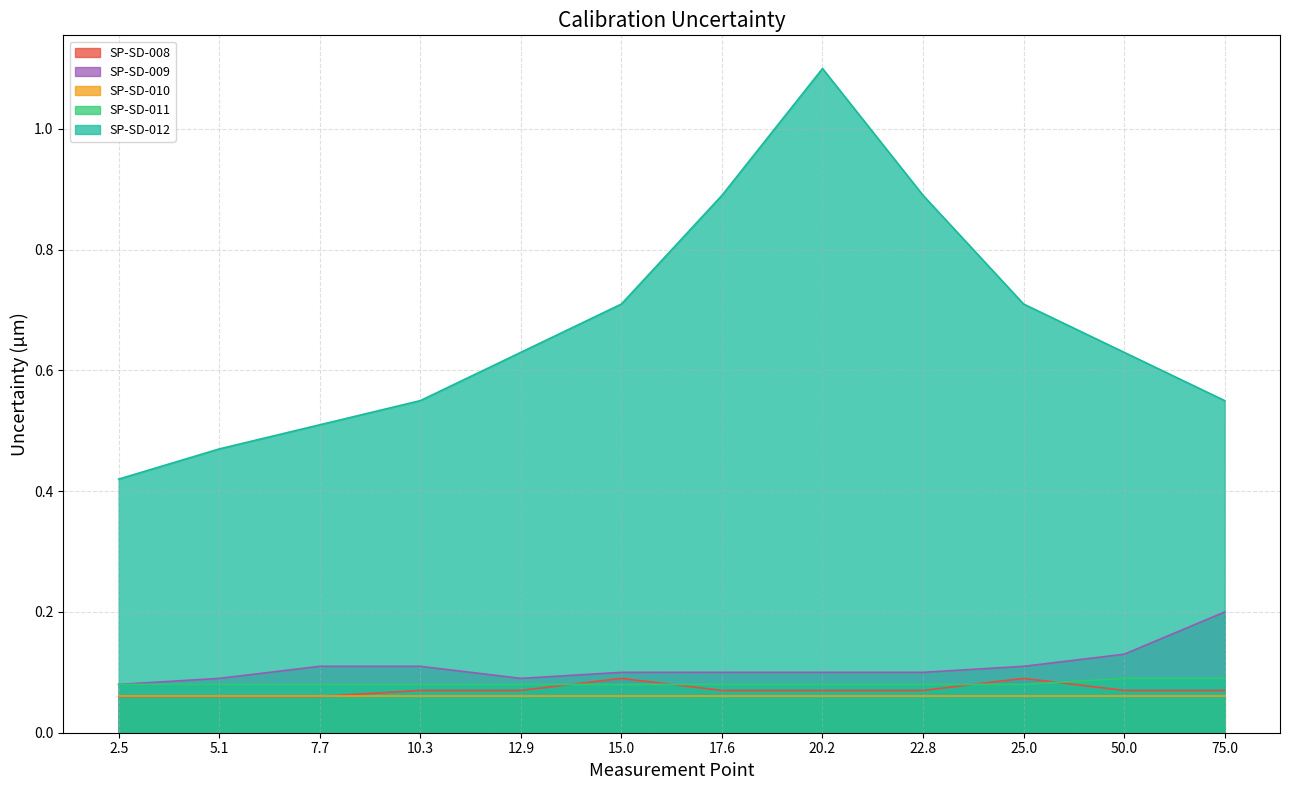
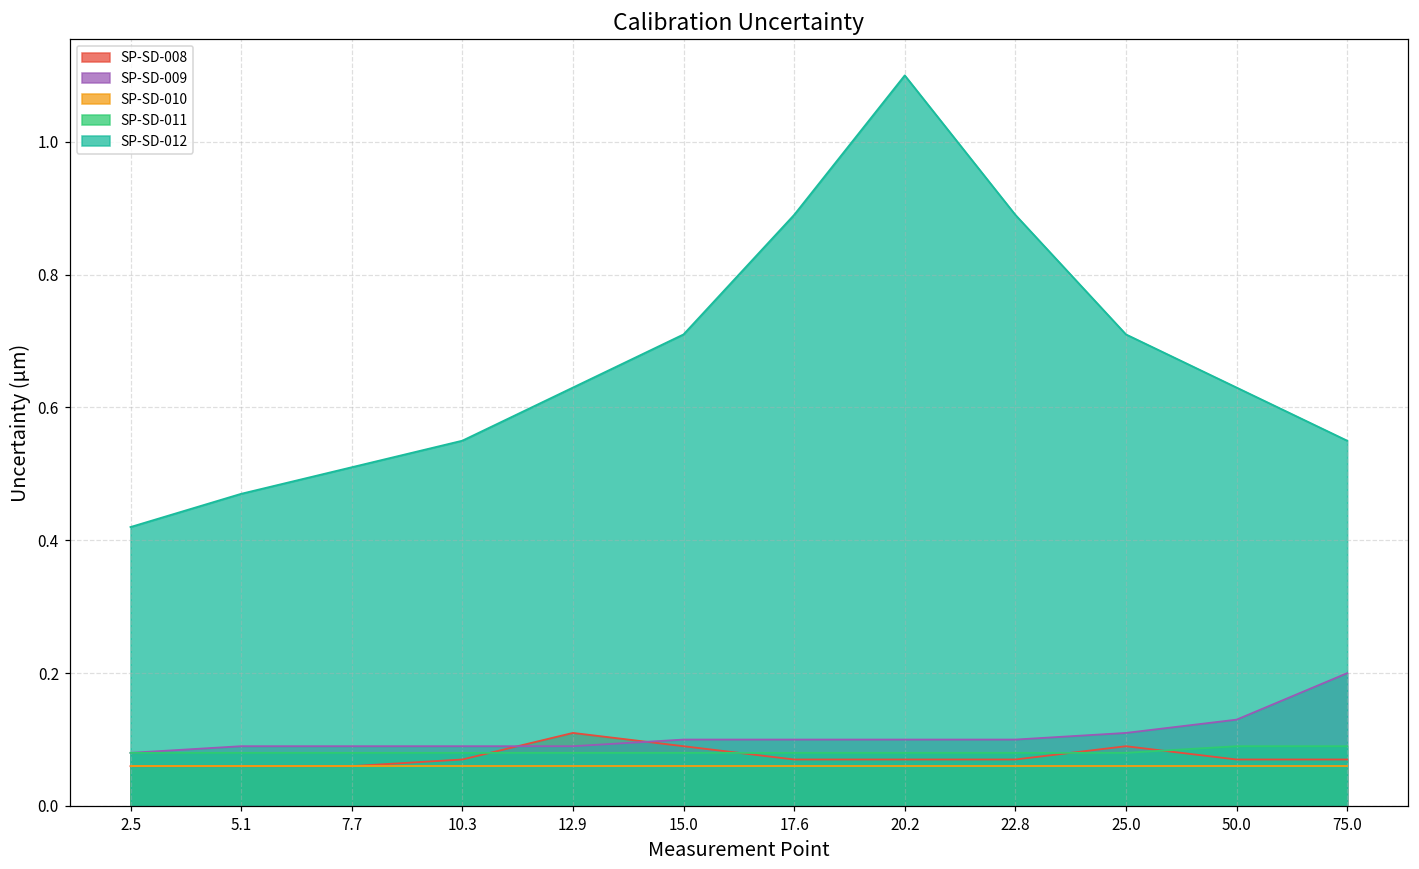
SP-SD-009, 7.7: 0.11 -> 0.09
SP-SD-009, 10.3: 0.11 -> 0.09
SP-SD-008, 12.9: 0.07 -> 0.11
